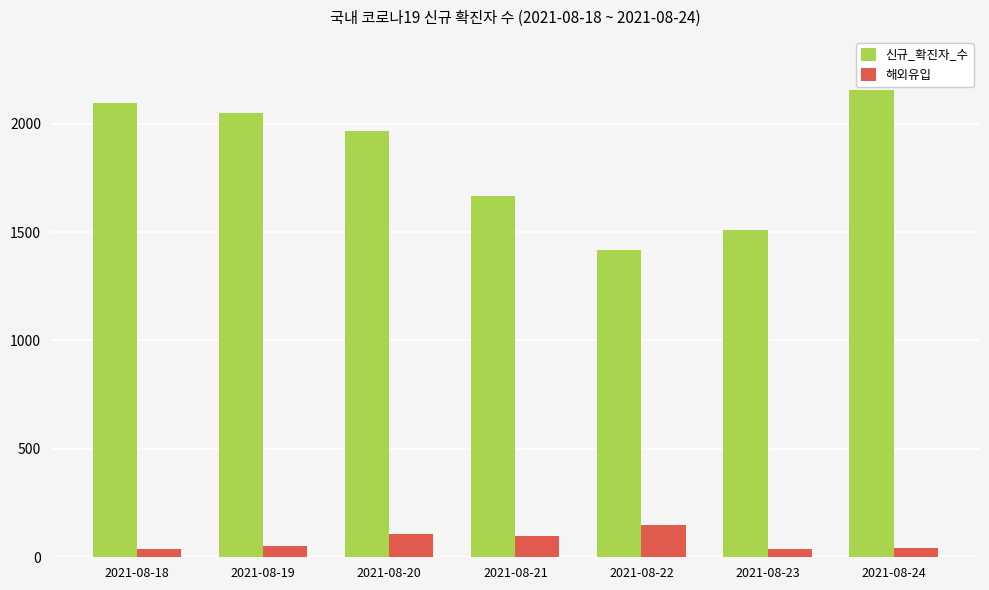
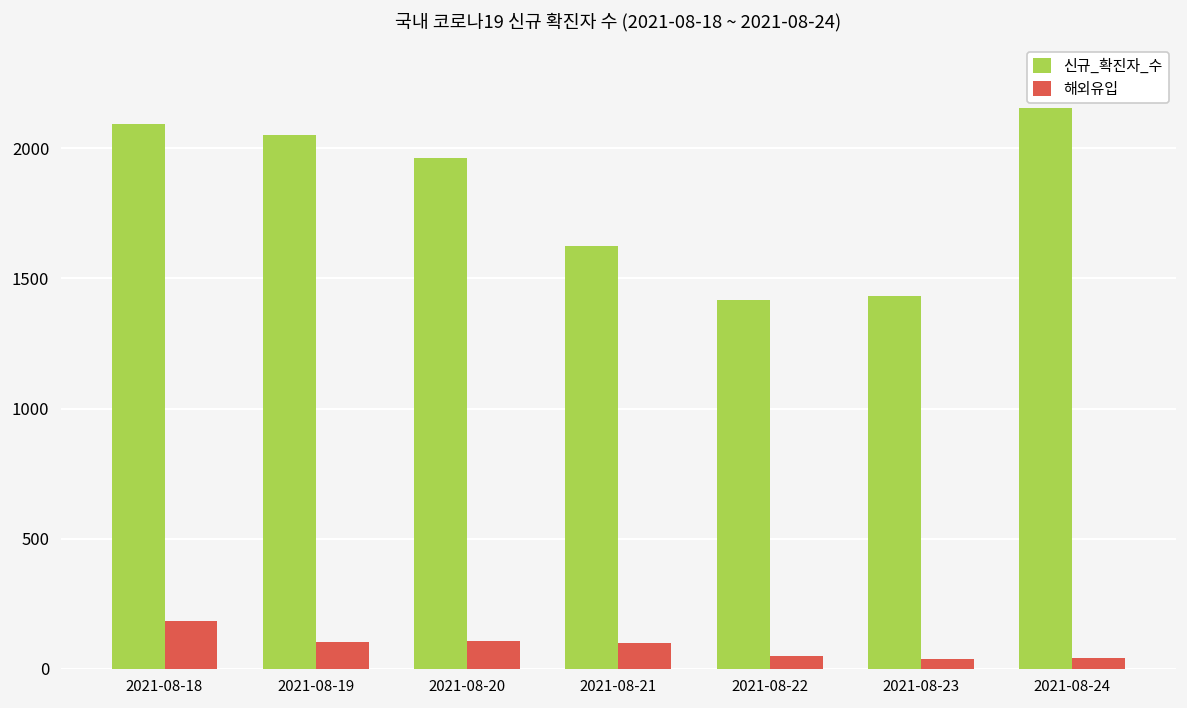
해외유입, 2021-08-18: 40 -> 190
해외유입, 2021-08-19: 50 -> 100
신규_확진자_수, 2021-08-21: 1670 -> 1630
해외유입, 2021-08-22: 150 -> 50
신규_확진자_수, 2021-08-23: 1510 -> 1430
